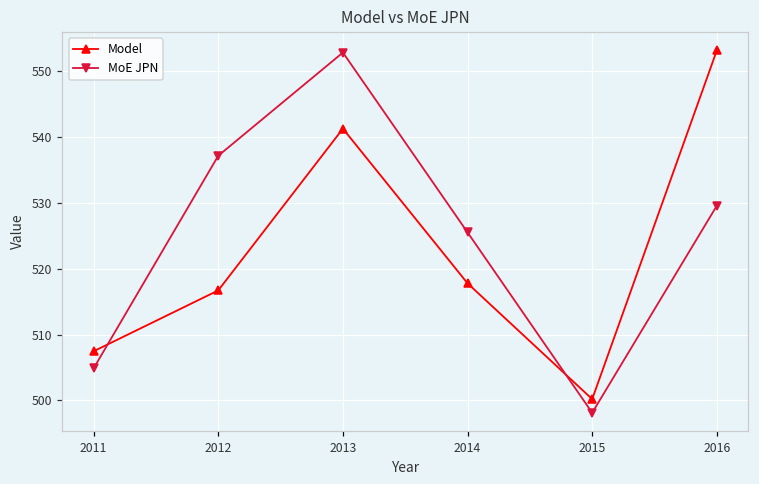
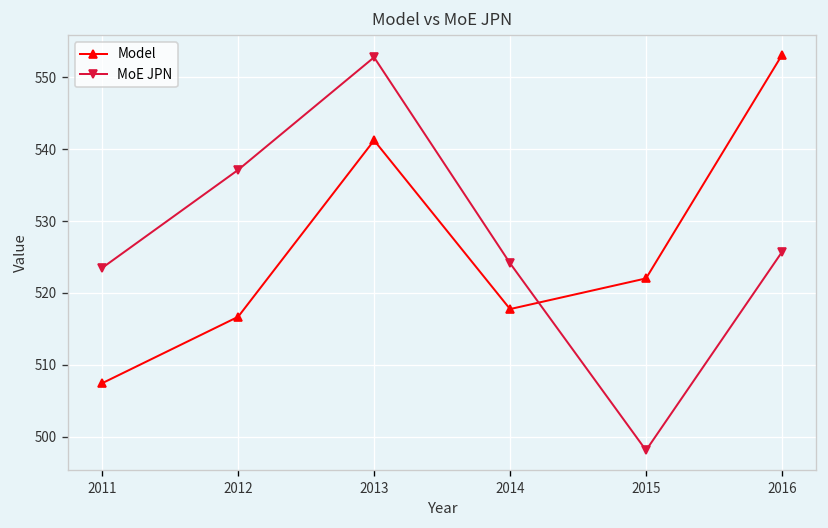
MoE JPN, 2011: 505 -> 523
MoE JPN, 2014: 525 -> 524
Model, 2015: 500 -> 522
MoE JPN, 2016: 530 -> 526
